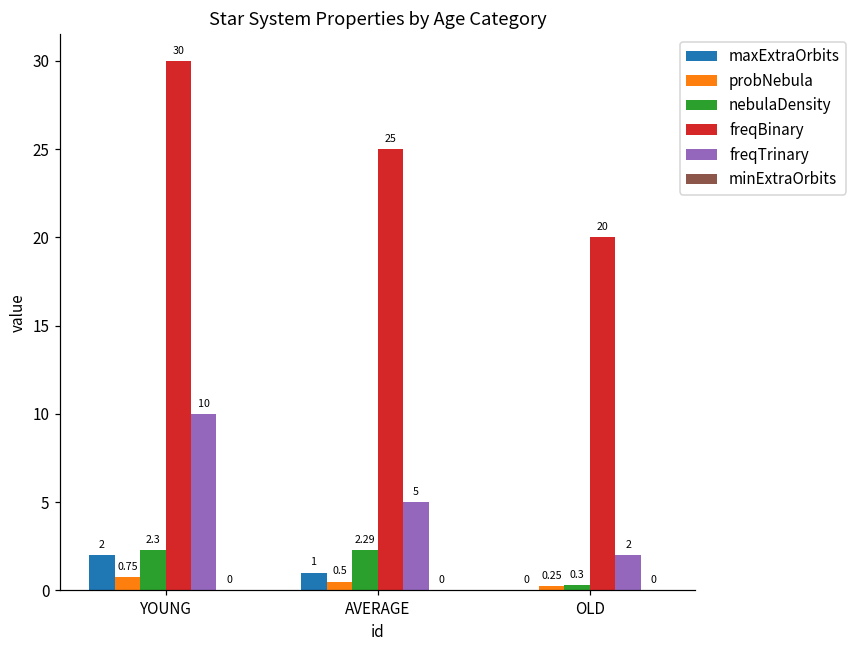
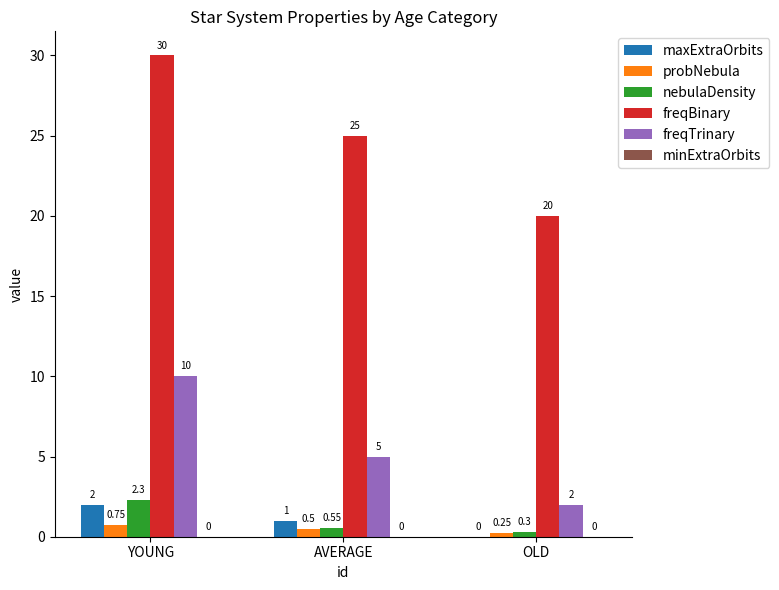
nebulaDensity, AVERAGE: 2.29 -> 0.55
